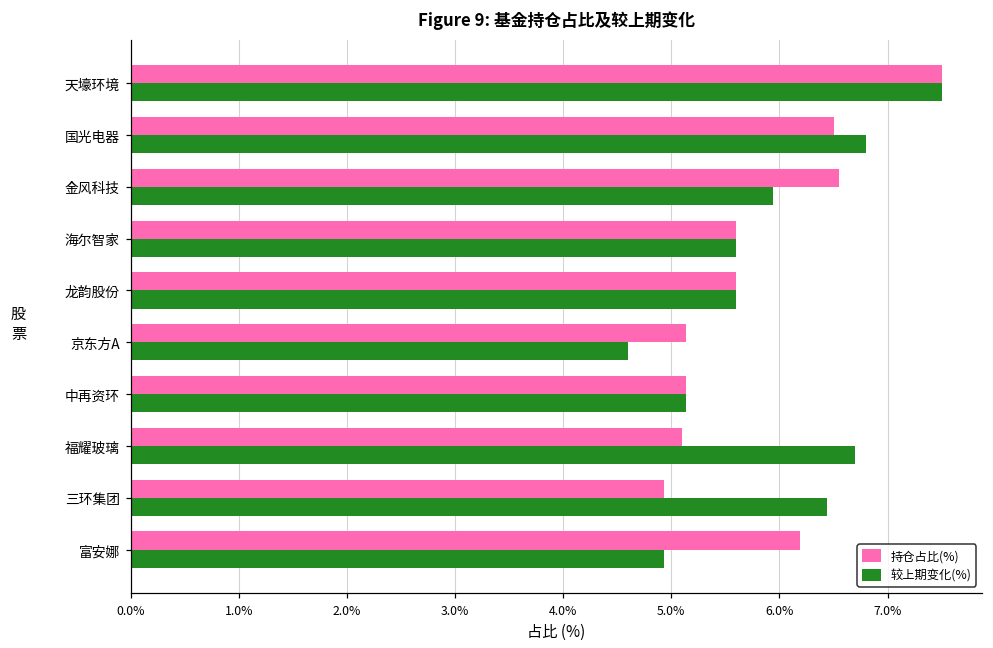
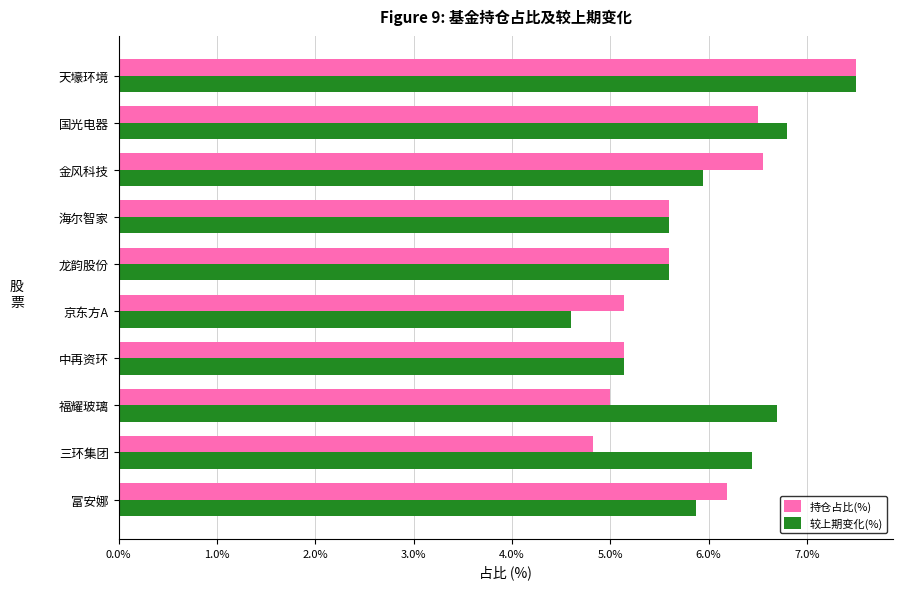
持仓占比(%), 福耀玻璃: 5.1% -> 5.0%
持仓占比(%), 三环集团: 4.9% -> 4.8%
较上期变化(%), 富安娜: 4.9% -> 5.9%
